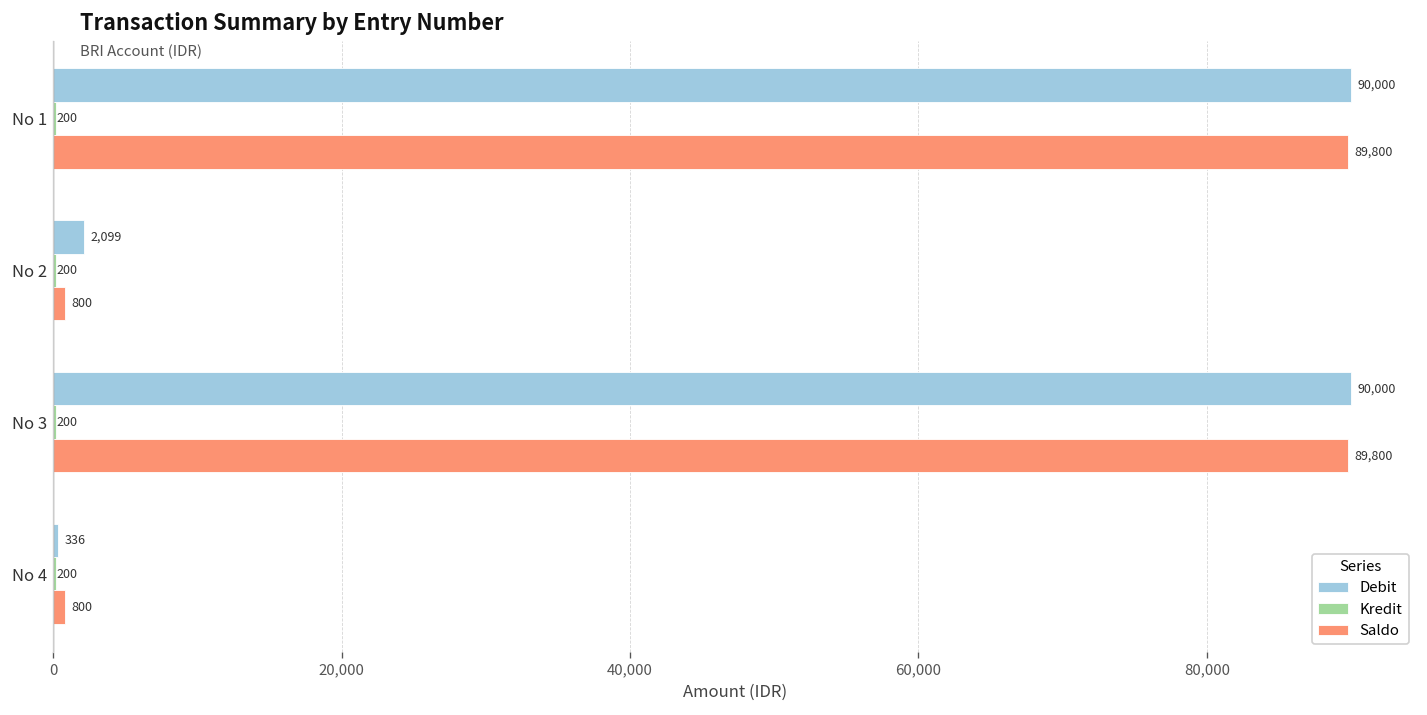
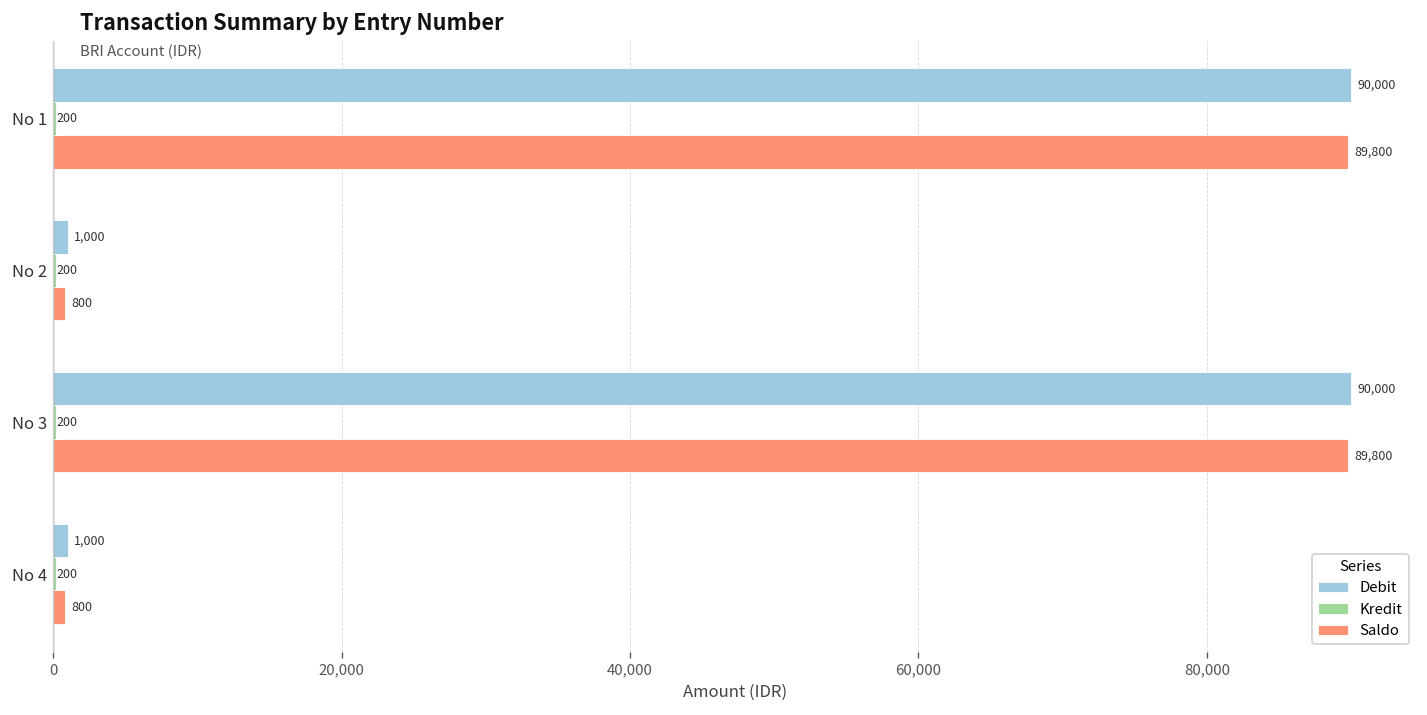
Debit, No 2: 2,099 -> 1,000
Debit, No 4: 336 -> 1,000
